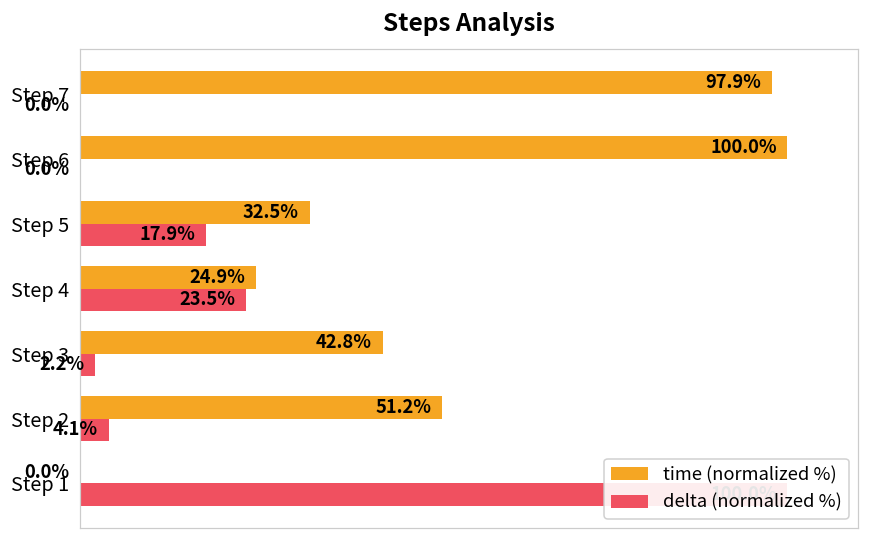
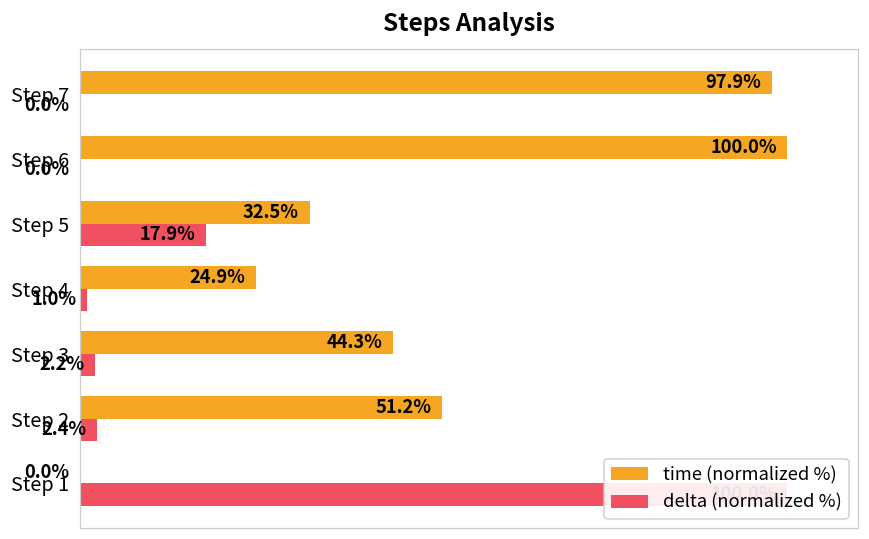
delta (normalized %), Step 4: 23.5% -> 1.0%
time (normalized %), Step 3: 42.8% -> 44.3%
delta (normalized %), Step 2: 4.1% -> 2.4%
